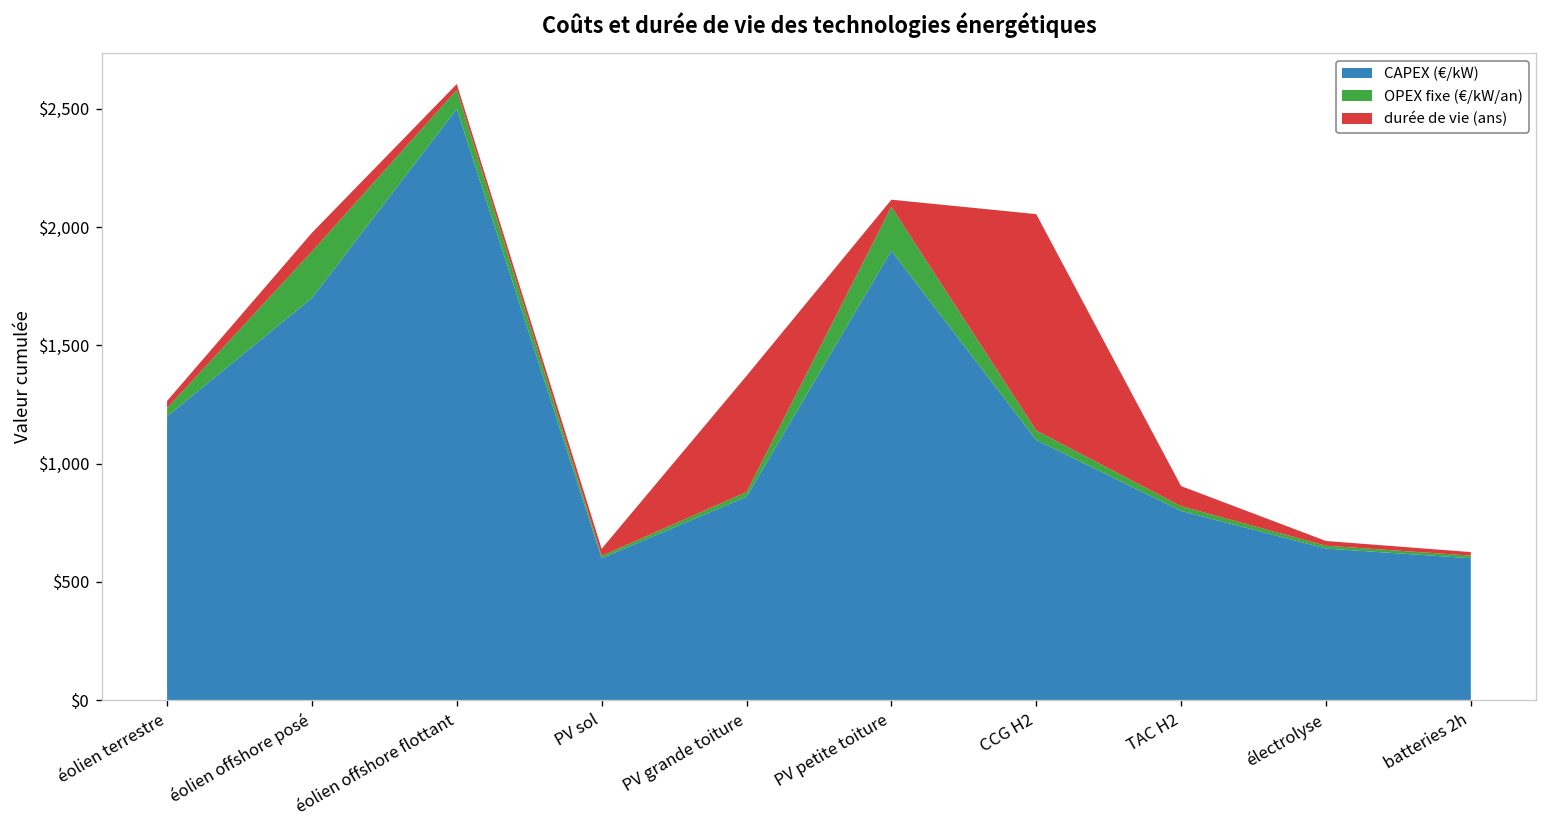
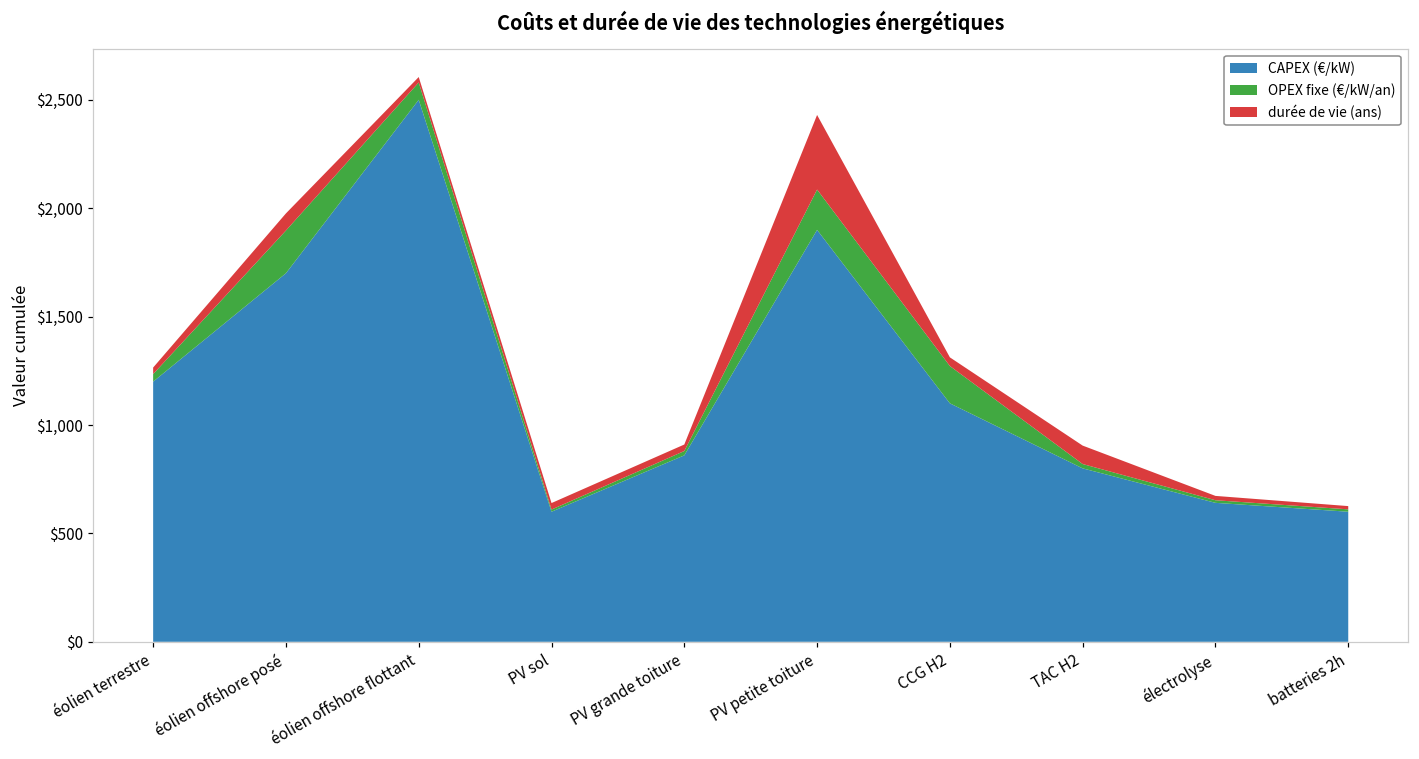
durée de vie (ans), PV grande toiture: $490 -> $30
durée de vie (ans), PV petite toiture: $30 -> $340
OPEX fixe (€/kW/an), CCG H2: $40 -> $170
durée de vie (ans), CCG H2: $920 -> $40
